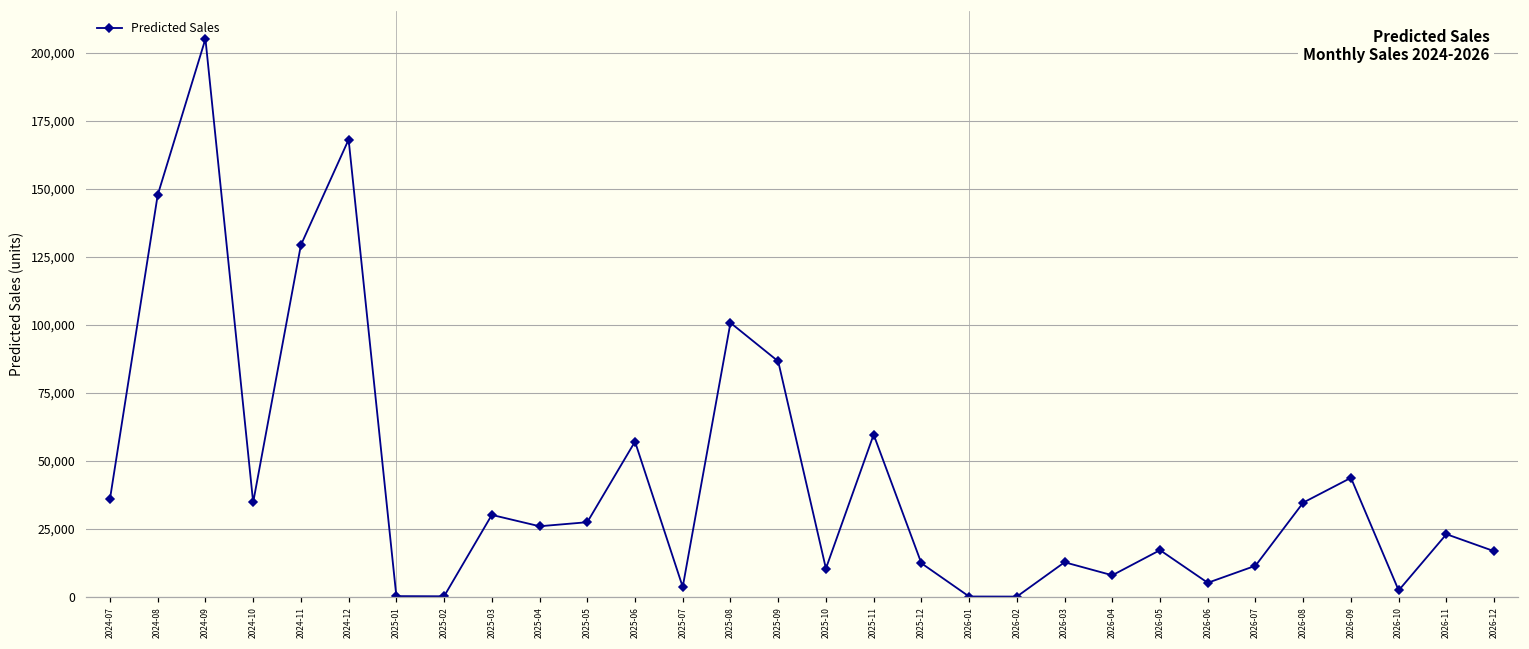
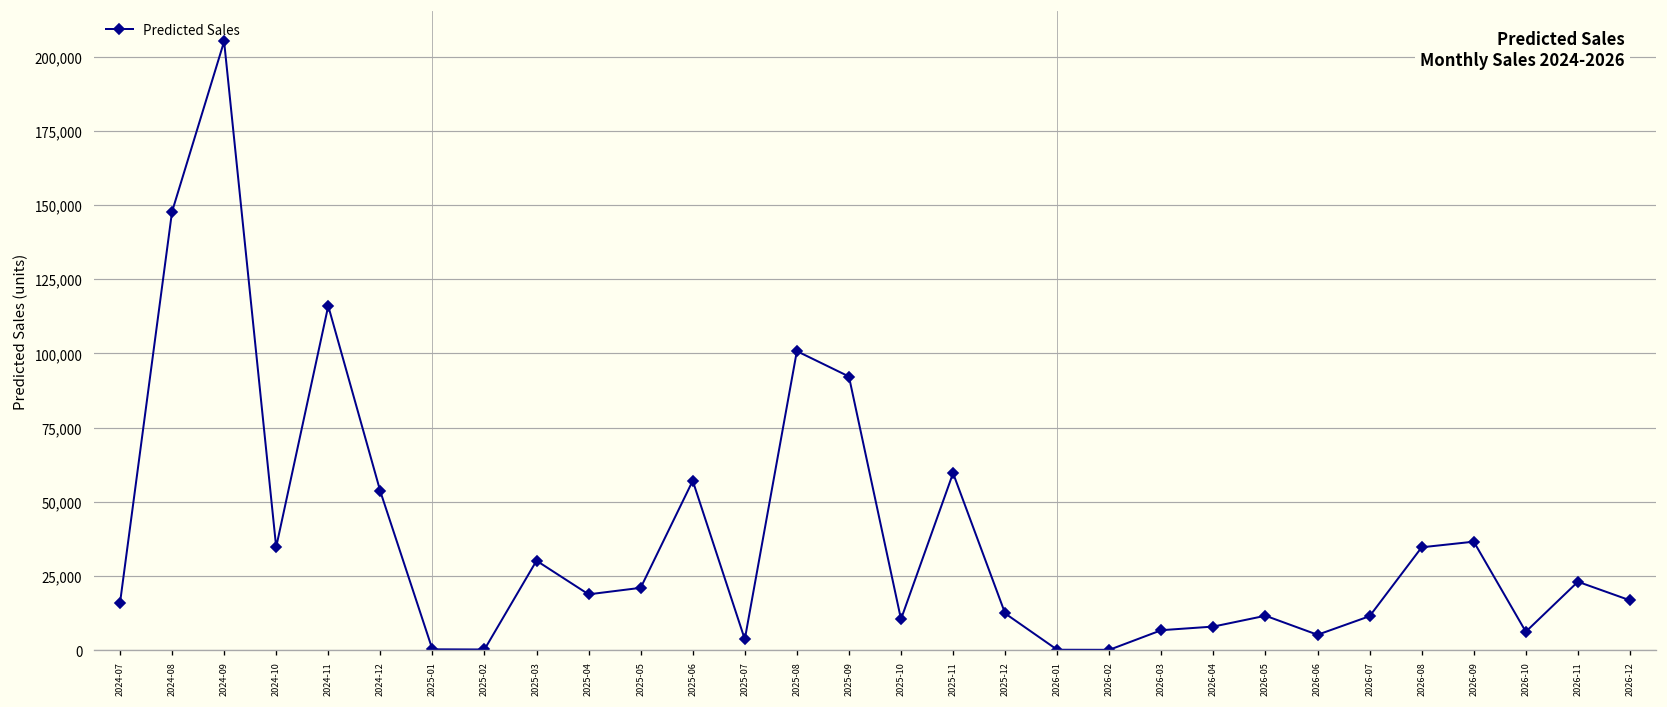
2024-07: 36,000 -> 16,000
2024-11: 129,000 -> 116,000
2024-12: 168,000 -> 54,000
2025-04: 26,000 -> 19,000
2025-05: 27,000 -> 21,000
2025-09: 87,000 -> 92,000
2026-03: 13,000 -> 7,000
2026-05: 17,000 -> 12,000
2026-09: 44,000 -> 37,000
2026-10: 2,000 -> 6,000
